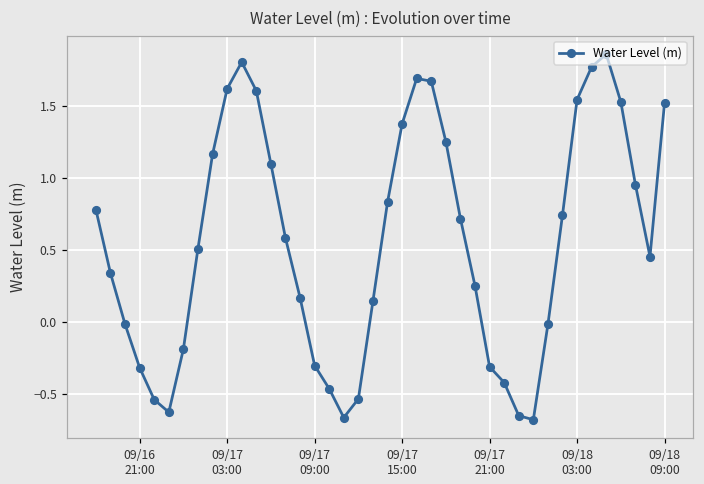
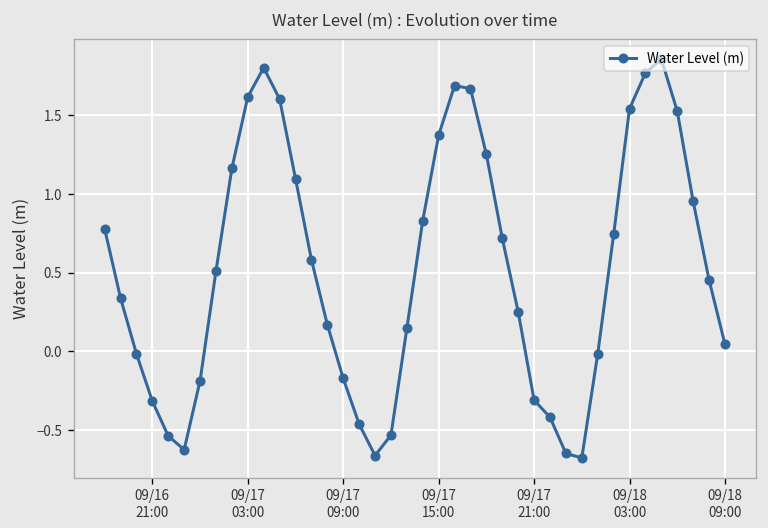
09/17 09:00: -0.30 -> -0.17
09/18 09:00: 1.52 -> 0.05
